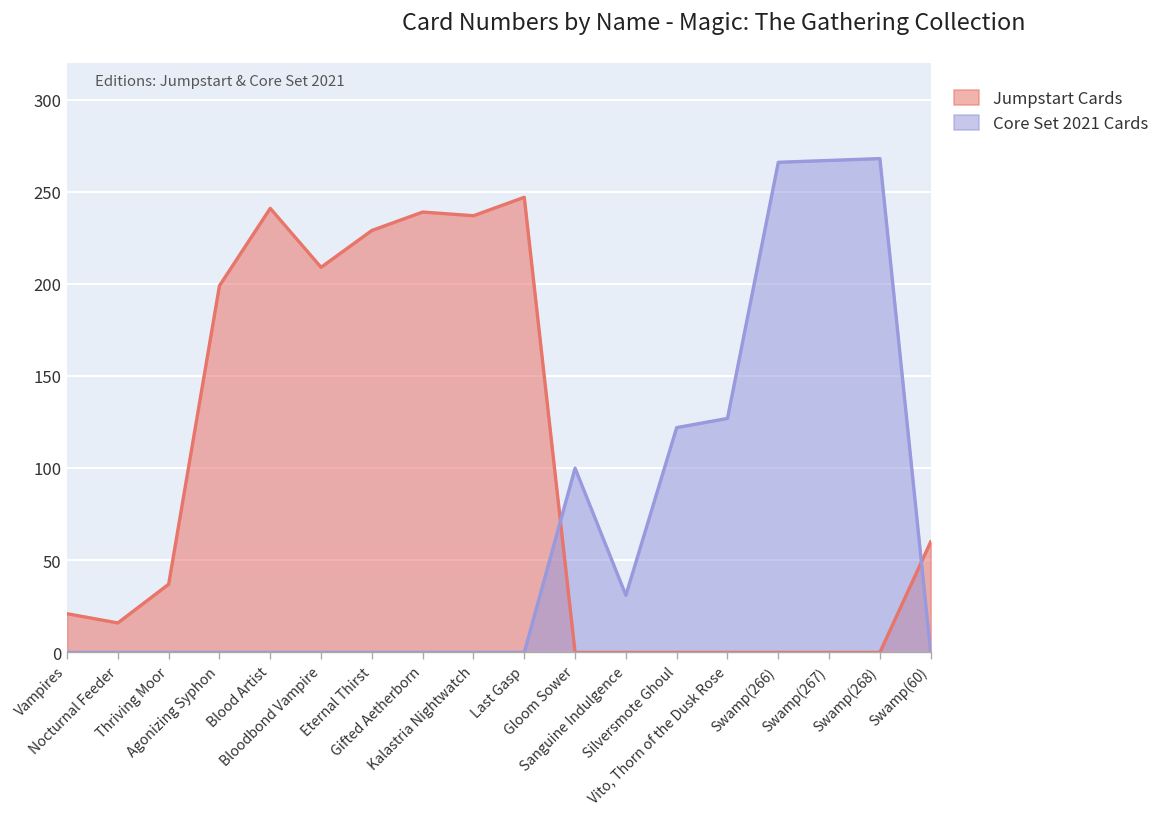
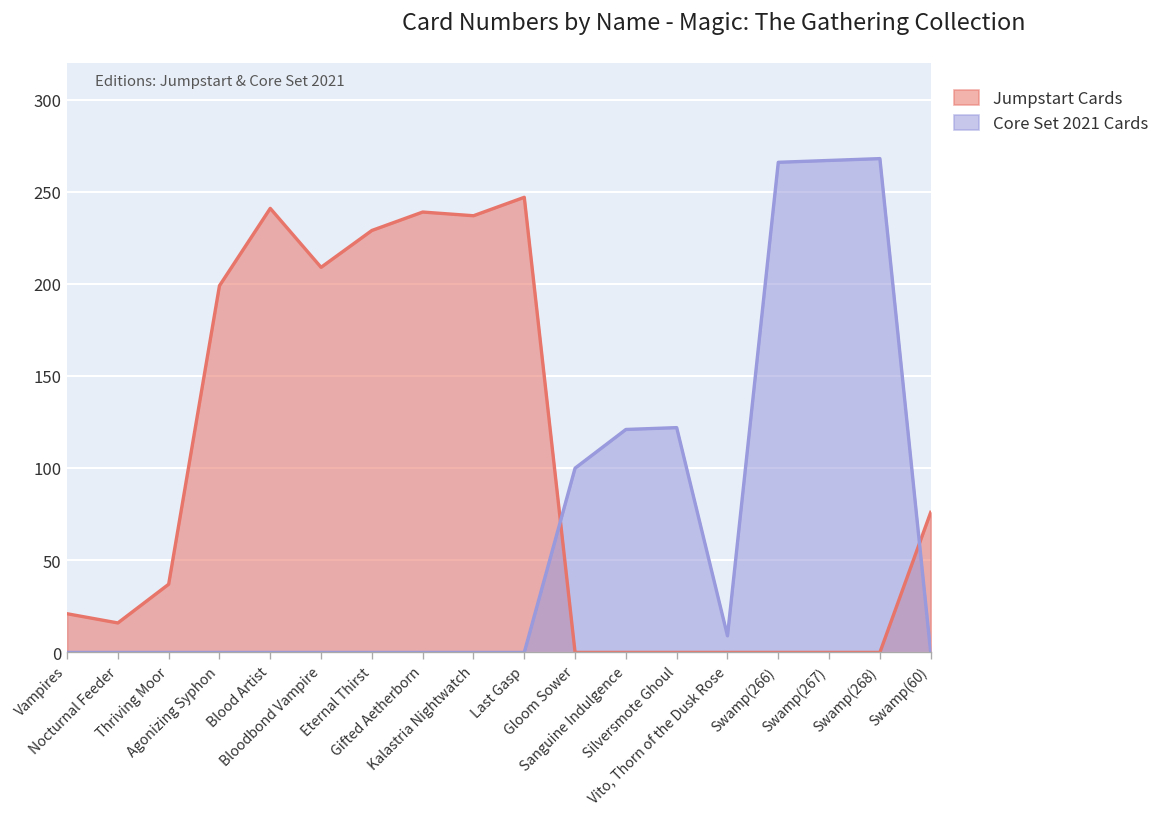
Core Set 2021 Cards, Sanguine Indulgence: 31 -> 121
Core Set 2021 Cards, Vito, Thorn of the Dusk Rose: 127 -> 9
Jumpstart Cards, Swamp(60): 60 -> 76
